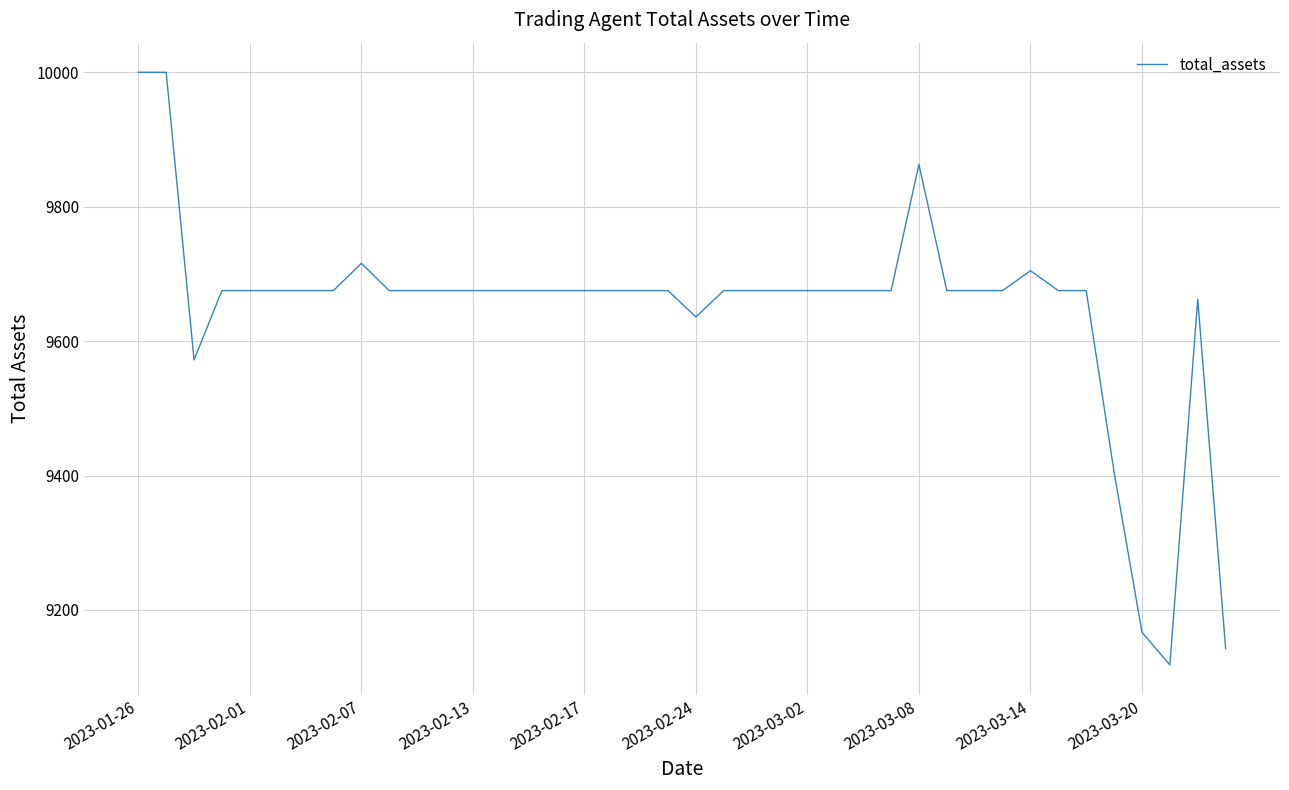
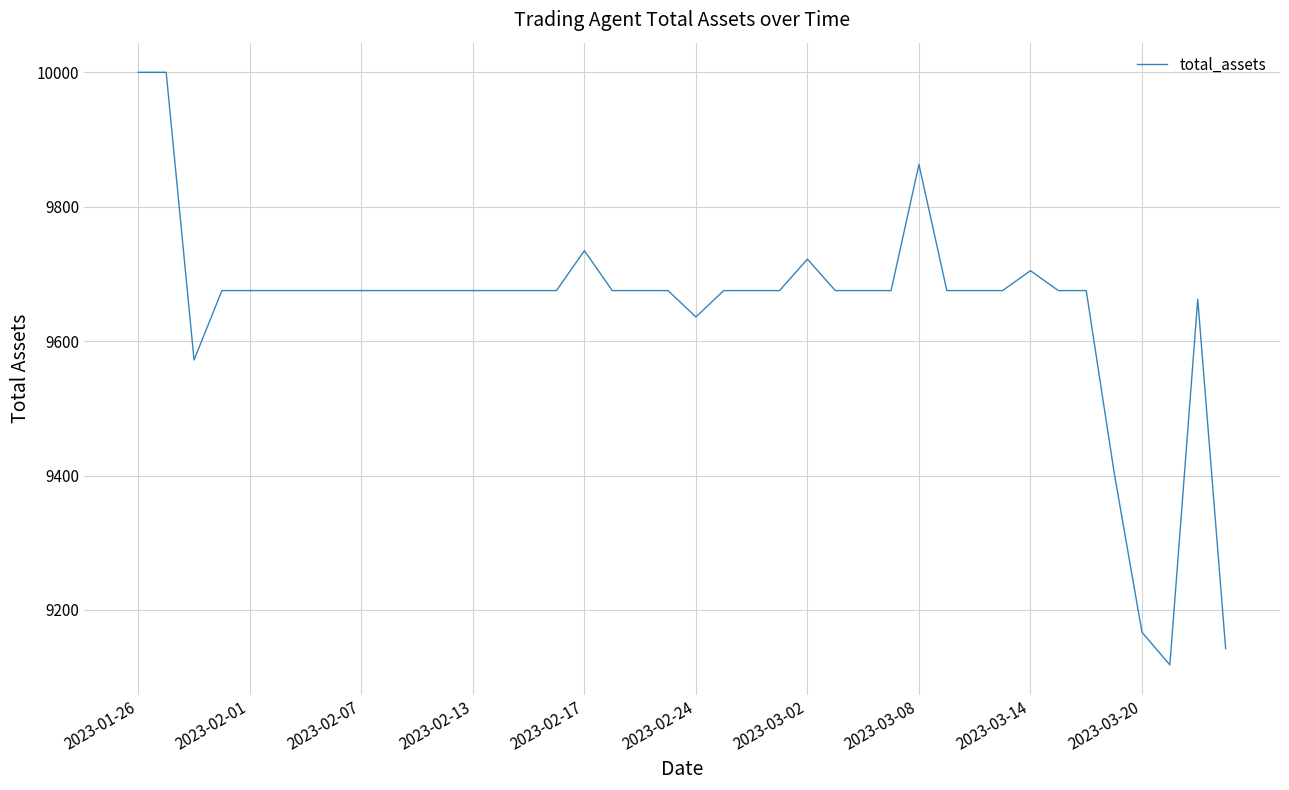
2023-02-07: 9720 -> 9680
2023-02-17: 9680 -> 9730
2023-03-02: 9680 -> 9720
